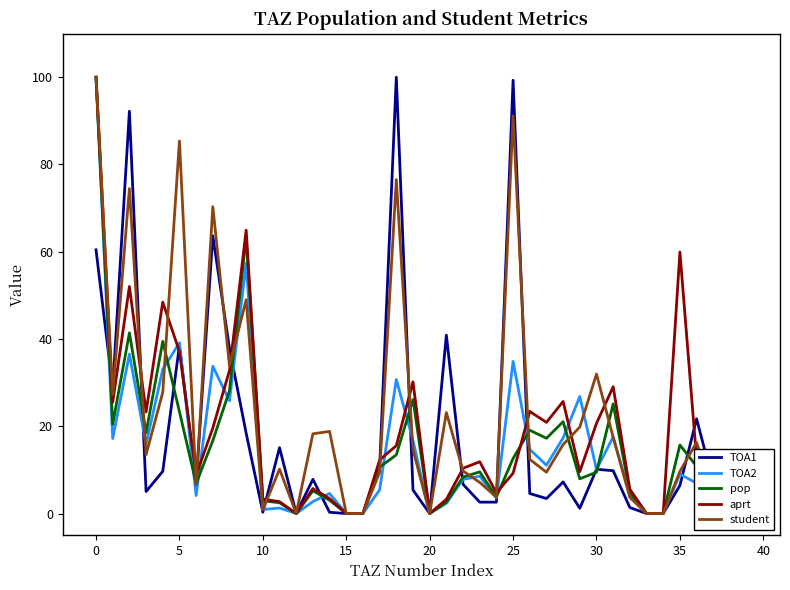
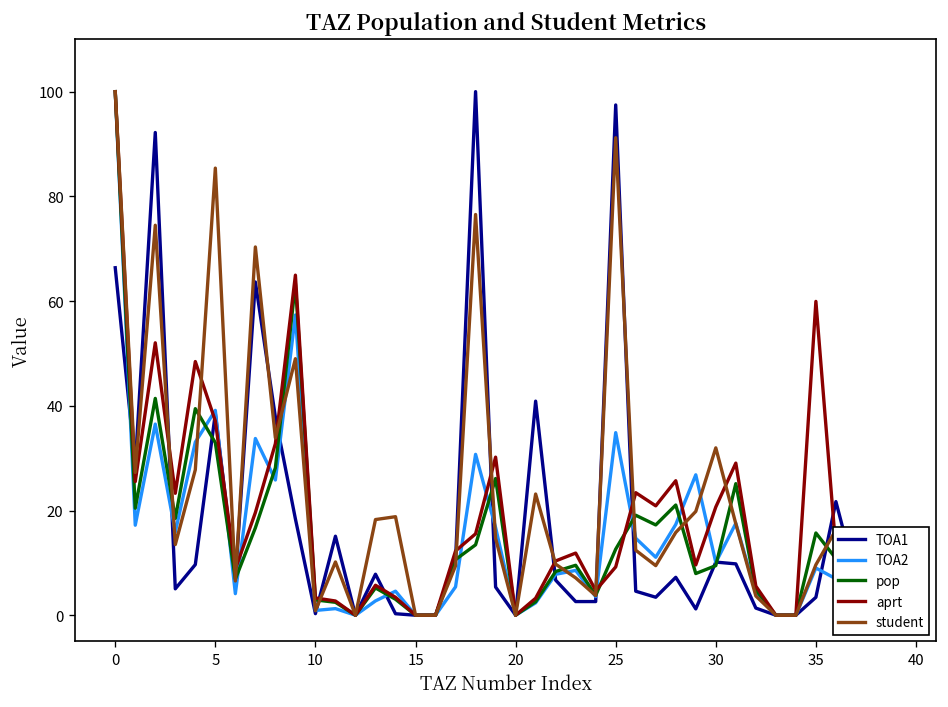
TOA1, 0: 60 -> 66
pop, 5: 23 -> 33
TOA1, 25: 99 -> 97
TOA1, 35: 6 -> 3
